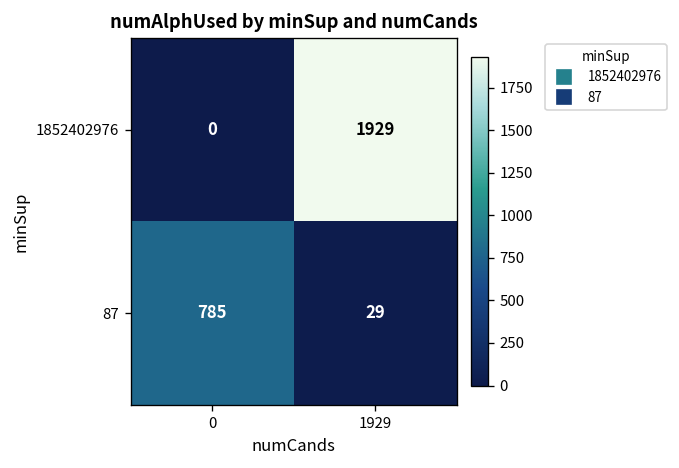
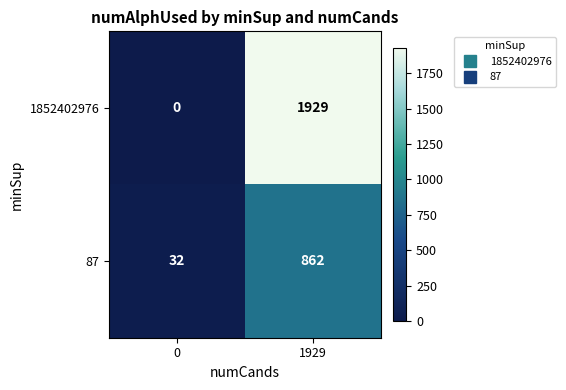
87, 0: 785 -> 32
87, 1929: 29 -> 862
